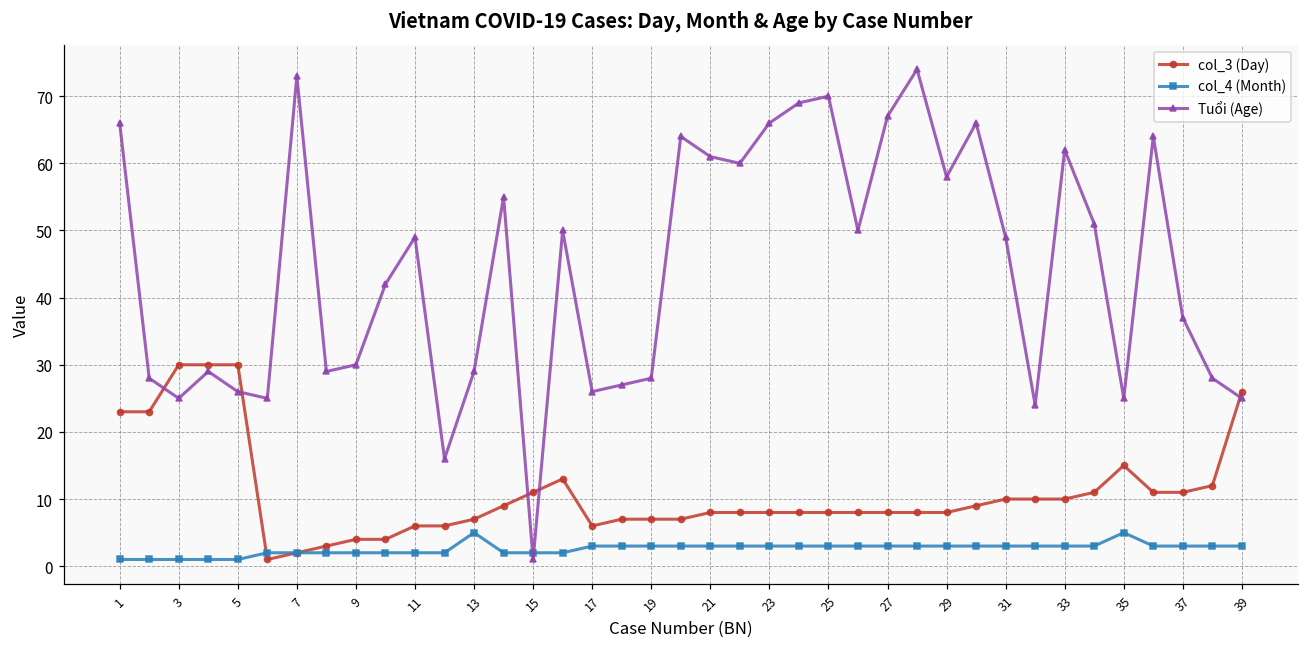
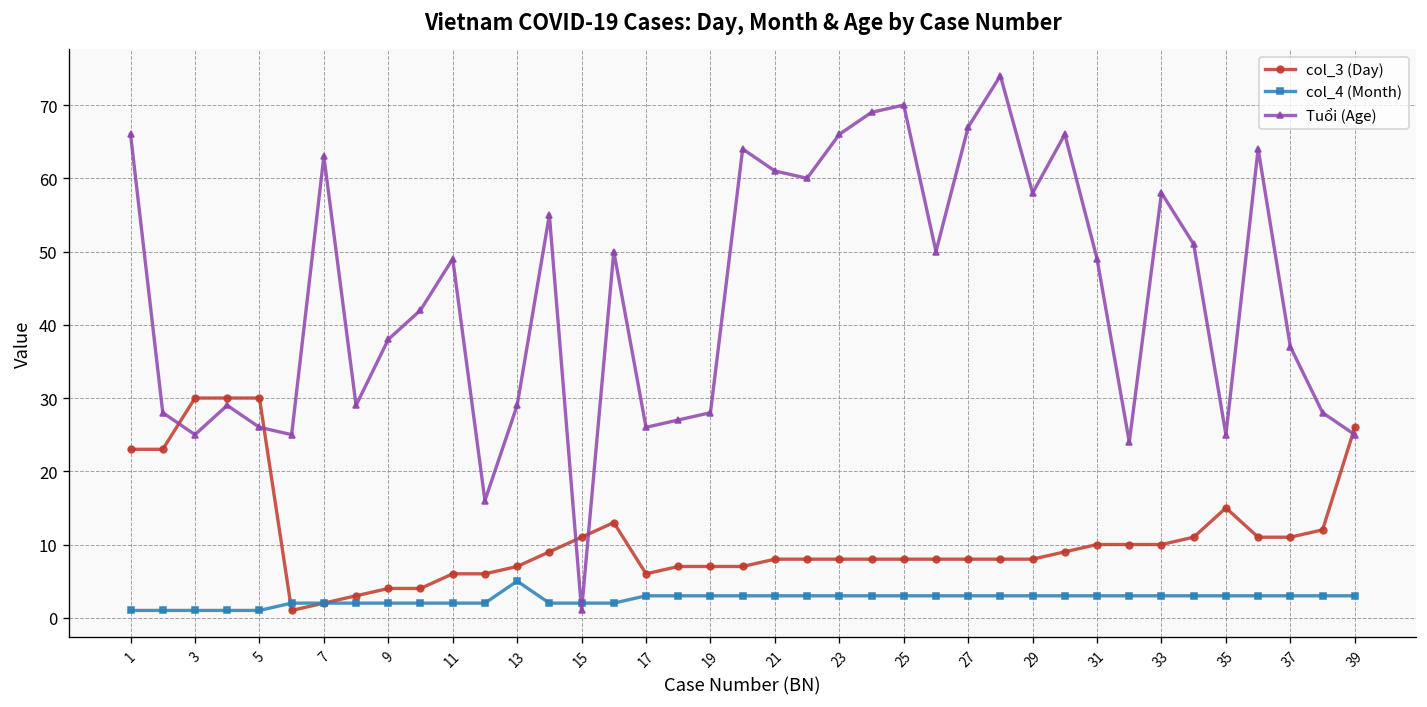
Tuổi (Age), 7: 73 -> 63
Tuổi (Age), 9: 30 -> 38
Tuổi (Age), 33: 62 -> 58
col_4 (Month), 35: 5 -> 3
